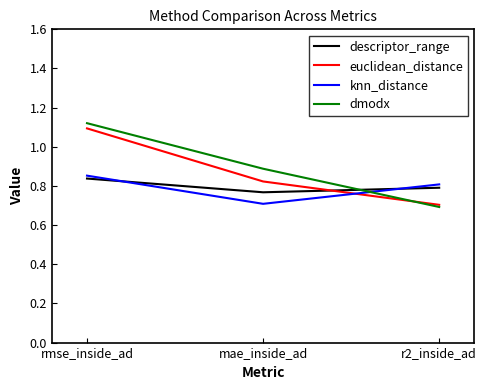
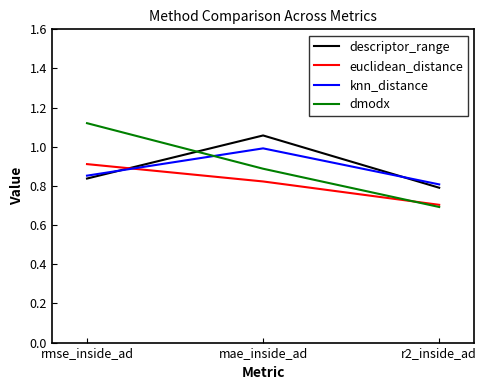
euclidean_distance, rmse_inside_ad: 1.09 -> 0.91
descriptor_range, mae_inside_ad: 0.77 -> 1.06
knn_distance, mae_inside_ad: 0.71 -> 0.99
